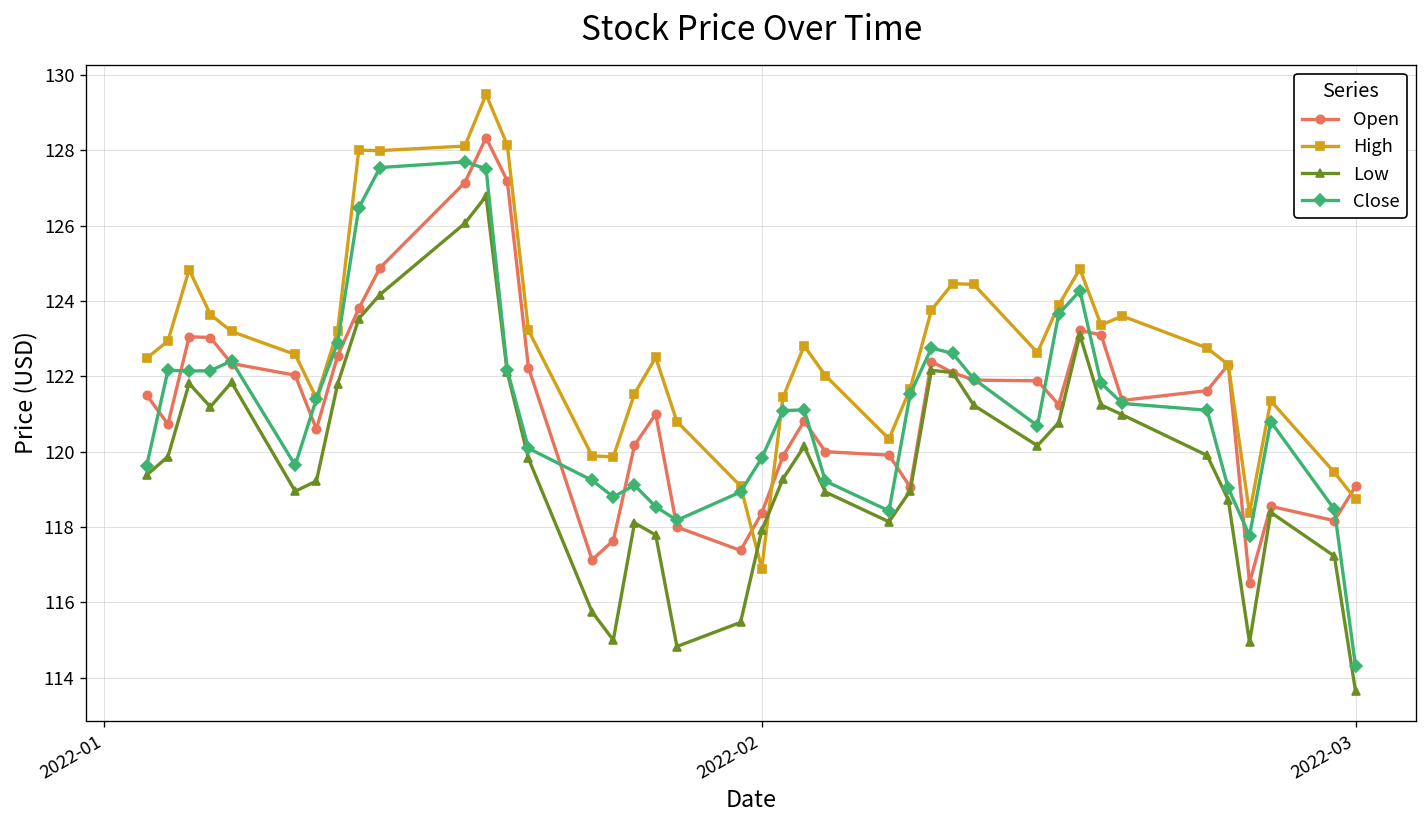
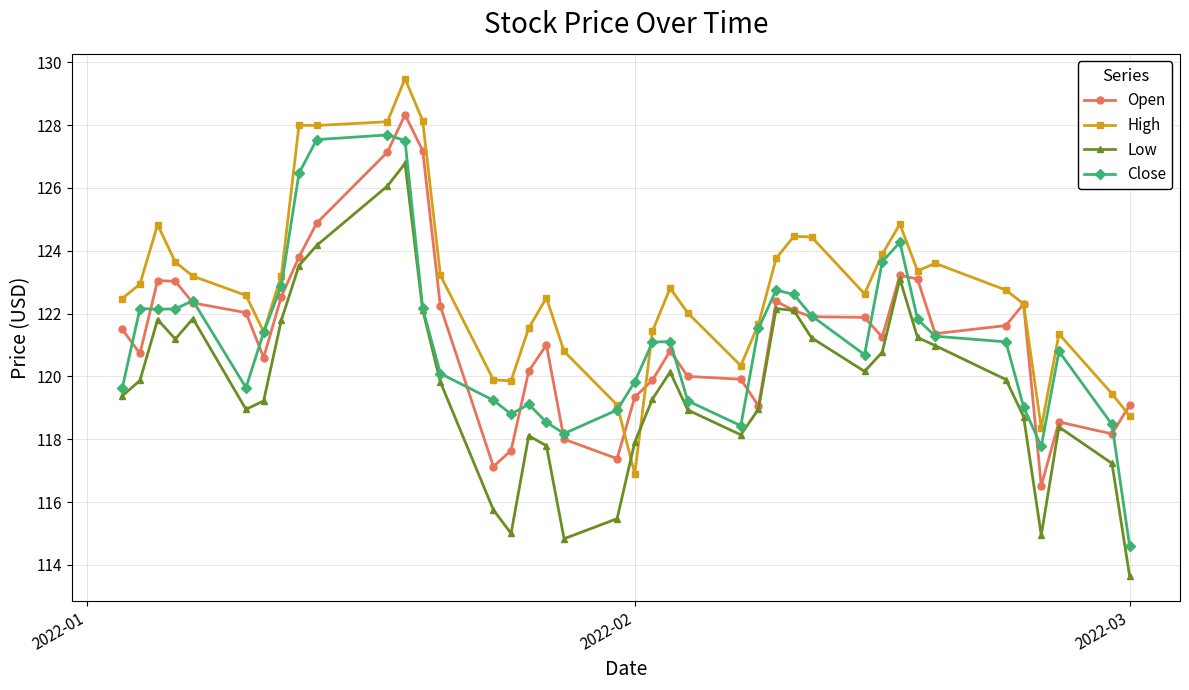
Open, 2022-02: 118.4 -> 119.3
Close, 2022-03: 114.3 -> 114.6
